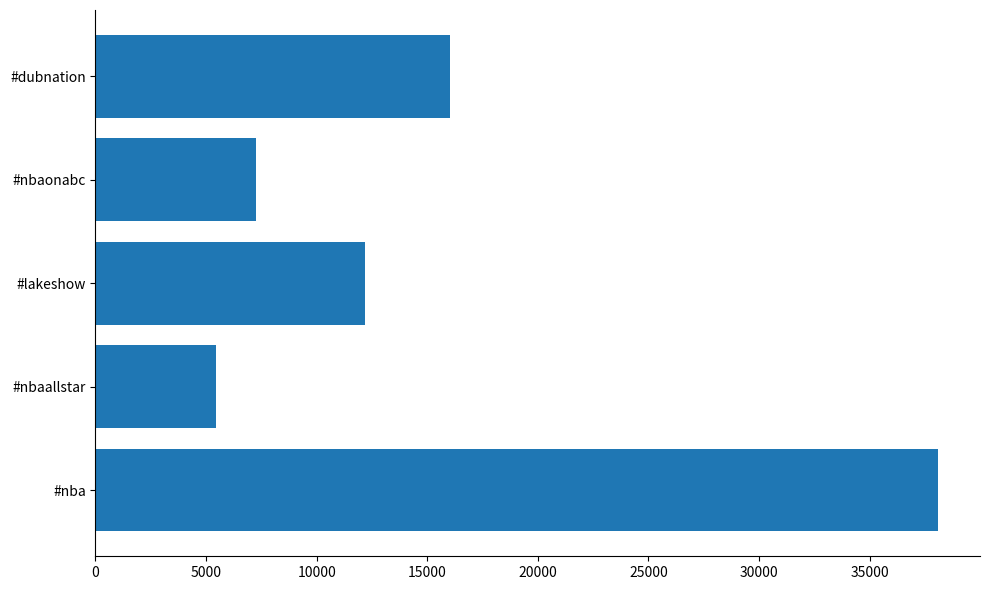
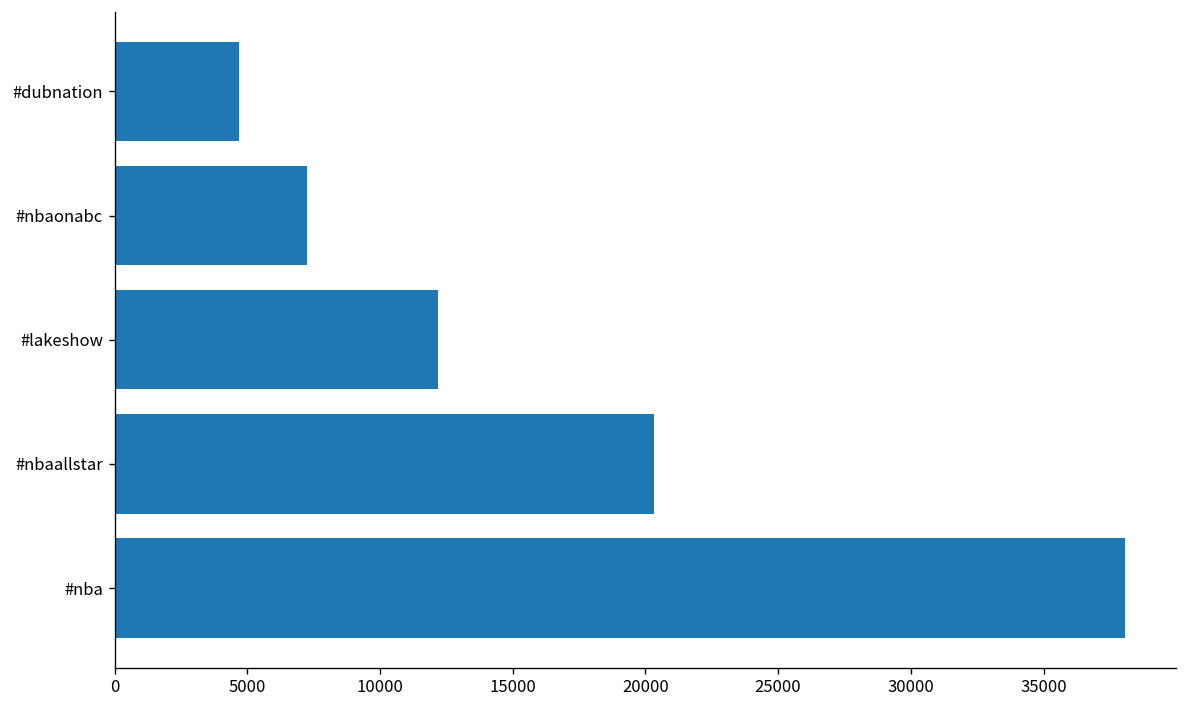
#dubnation: 16000 -> 4700
#nbaallstar: 5500 -> 20300
